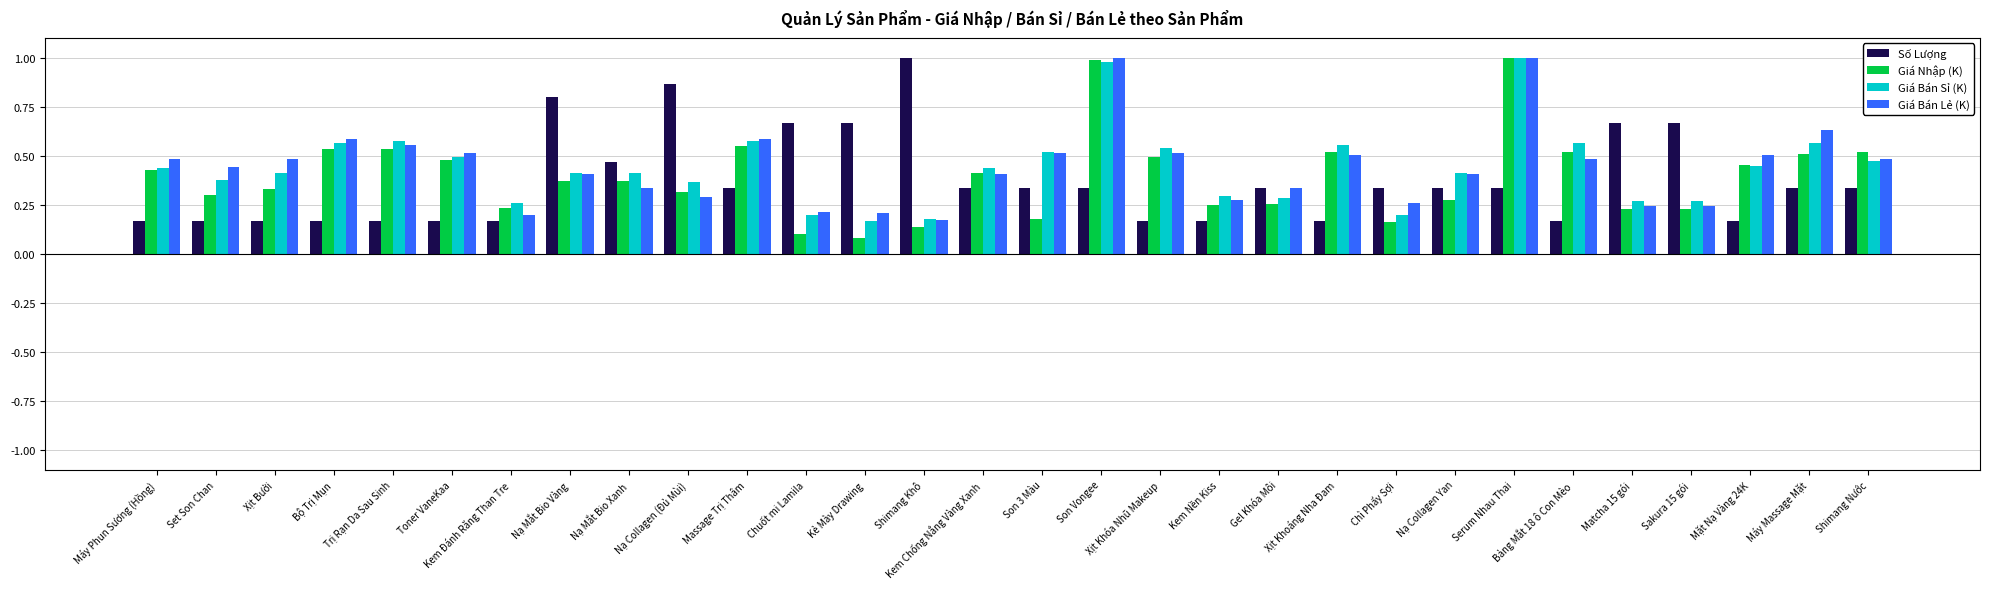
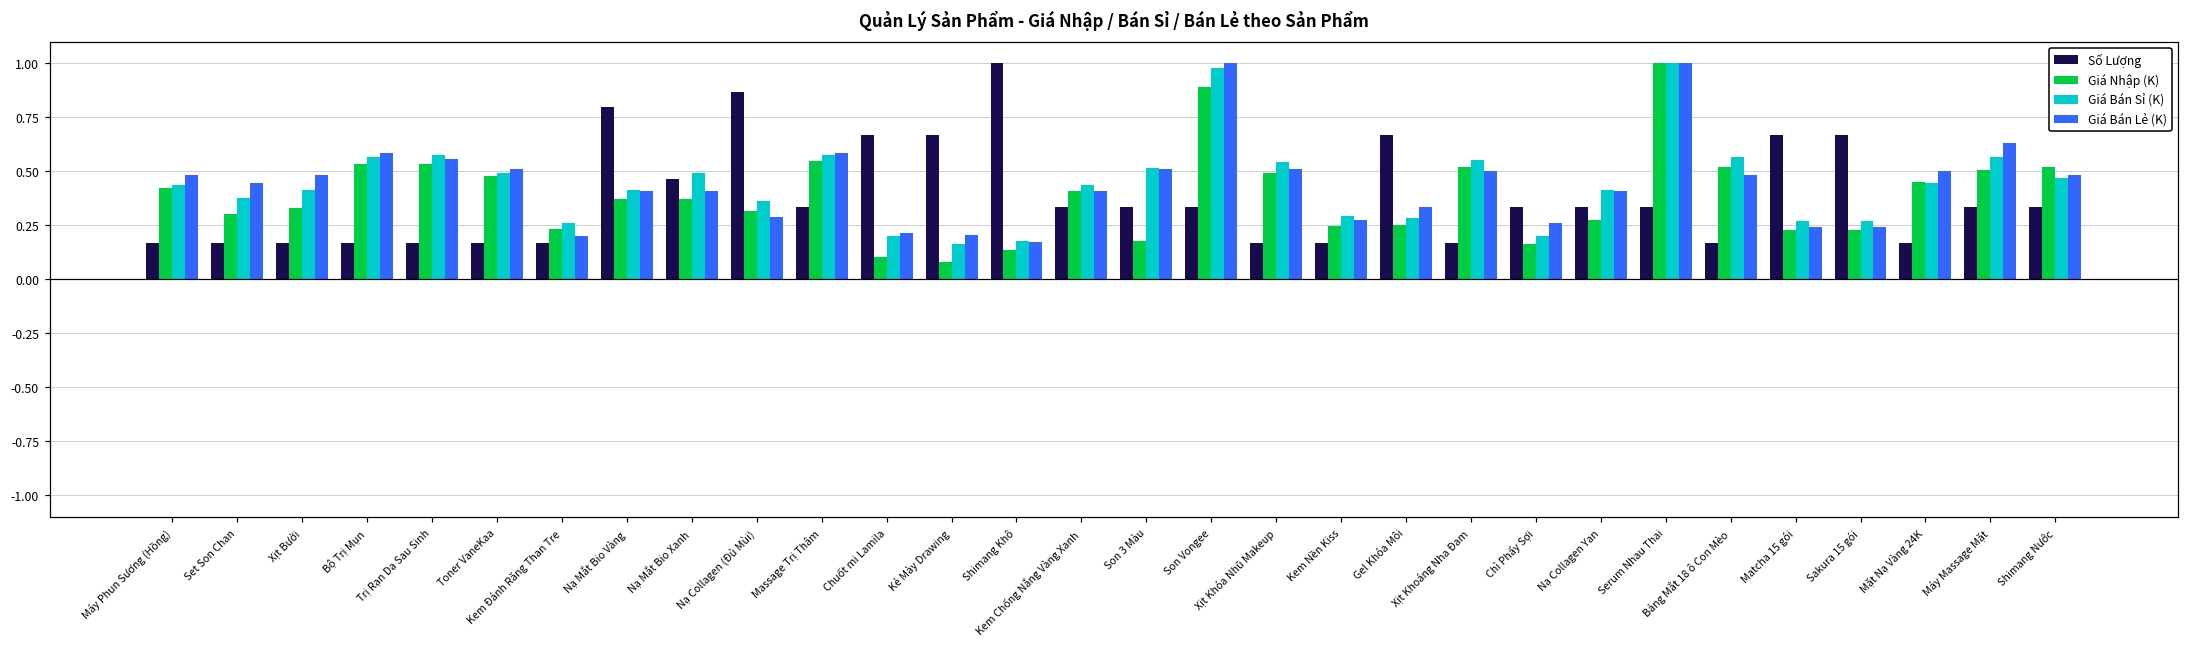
Giá Bán Sỉ (K), Nạ Mắt Bio Xanh: 0.41 -> 0.49
Giá Bán Lẻ (K), Nạ Mắt Bio Xanh: 0.33 -> 0.41
Giá Nhập (K), Son Vongee: 0.99 -> 0.89
Số Lượng, Gel Khóa Môi: 0.33 -> 0.67
